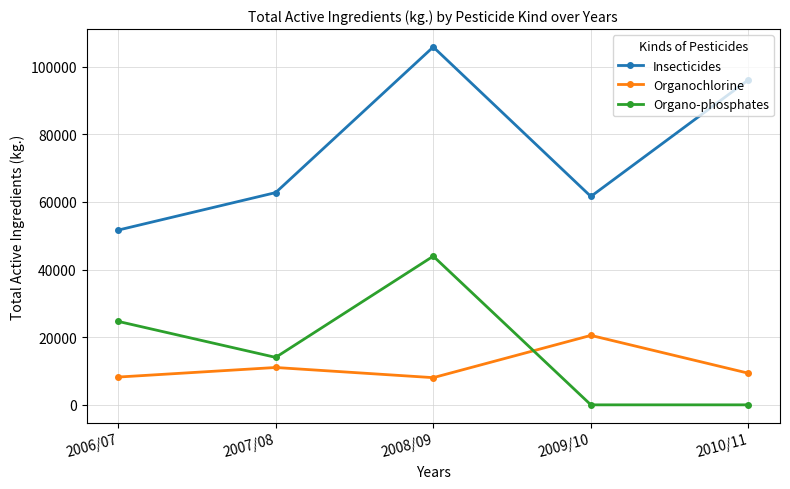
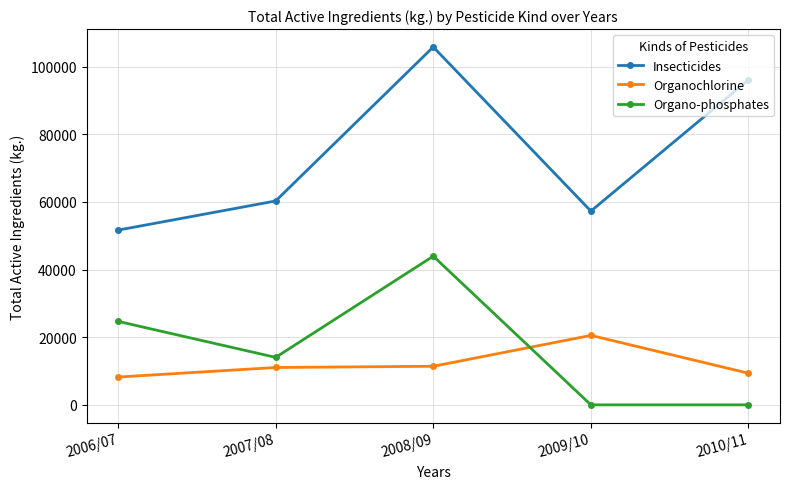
Insecticides, 2007/08: 63000 -> 60000
Organochlorine, 2008/09: 8000 -> 11000
Insecticides, 2009/10: 62000 -> 57000
